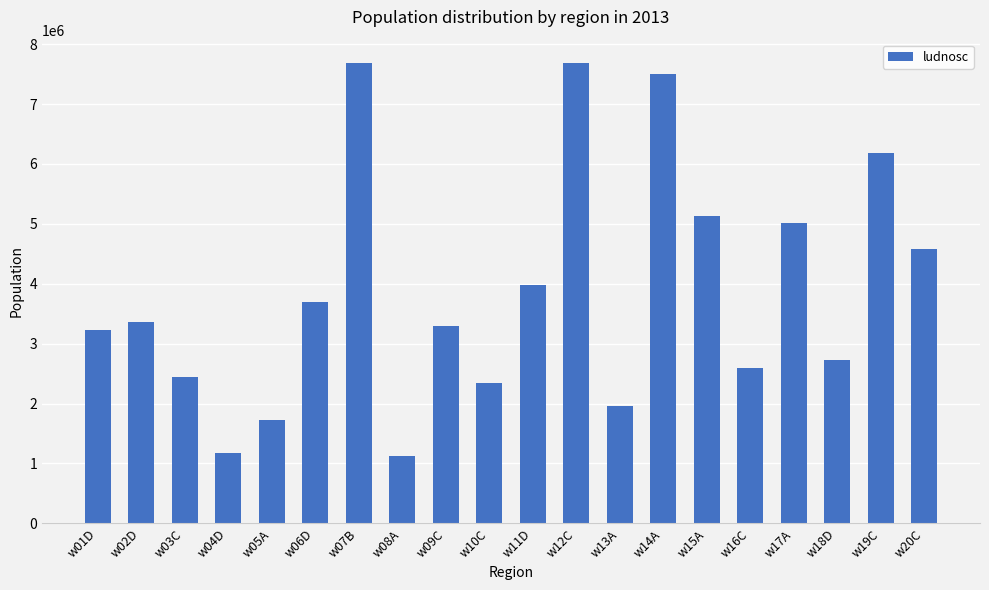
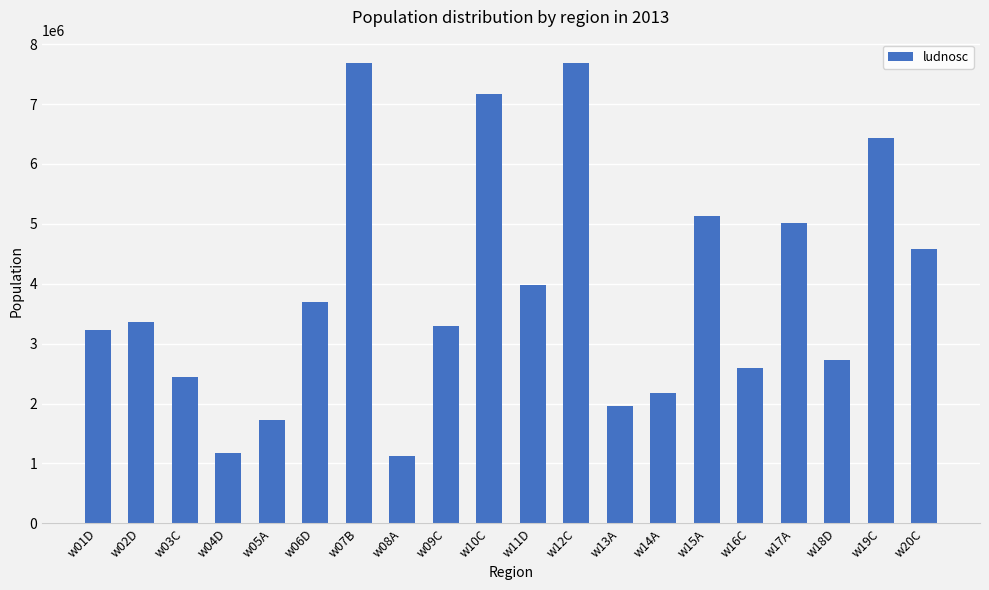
w10C: 2300000 -> 7200000
w14A: 7500000 -> 2200000
w19C: 6200000 -> 6400000
